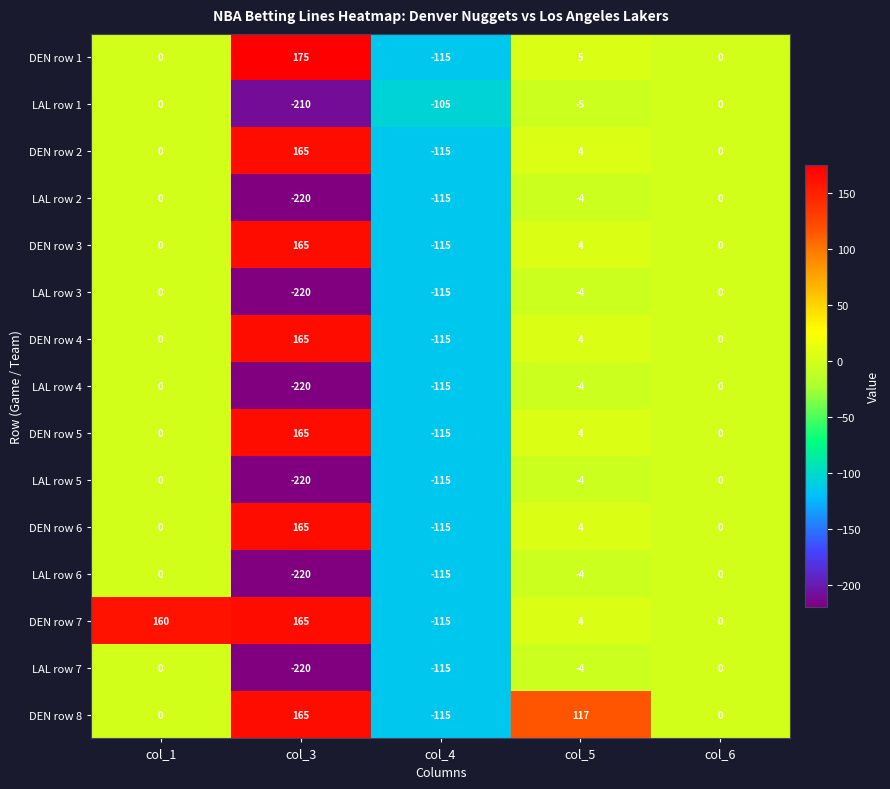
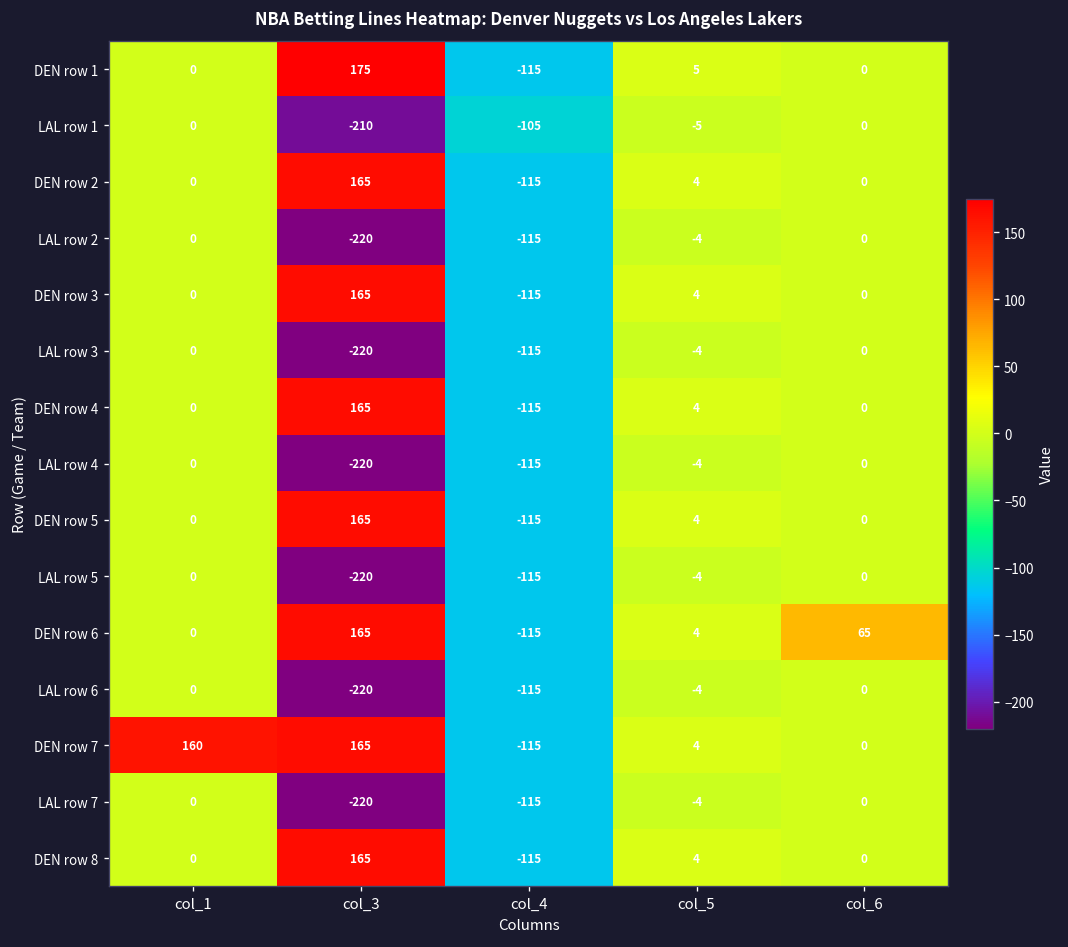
DEN row 6, col_6: 0 -> 65
DEN row 8, col_5: 117 -> 4
